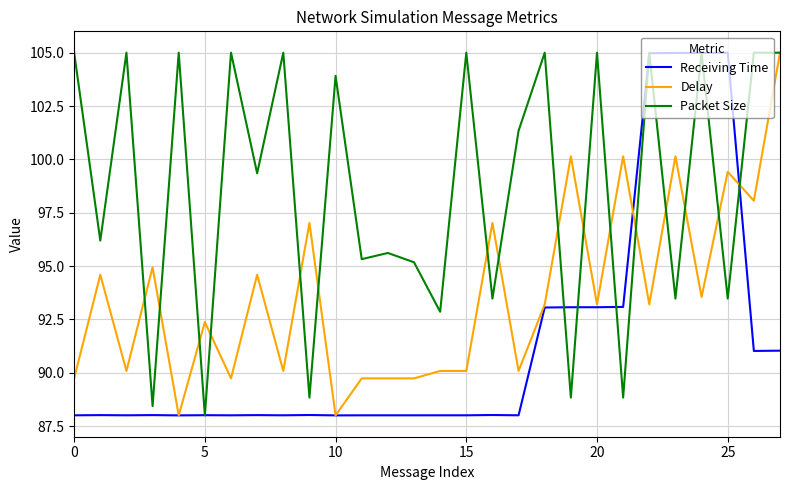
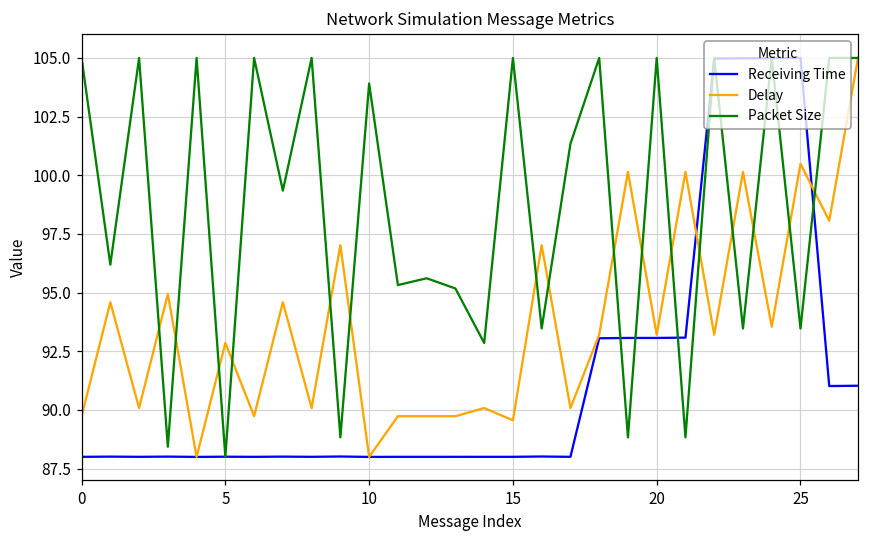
Delay, 5: 92.4 -> 92.9
Delay, 15: 90.1 -> 89.6
Delay, 25: 99.4 -> 100.5
